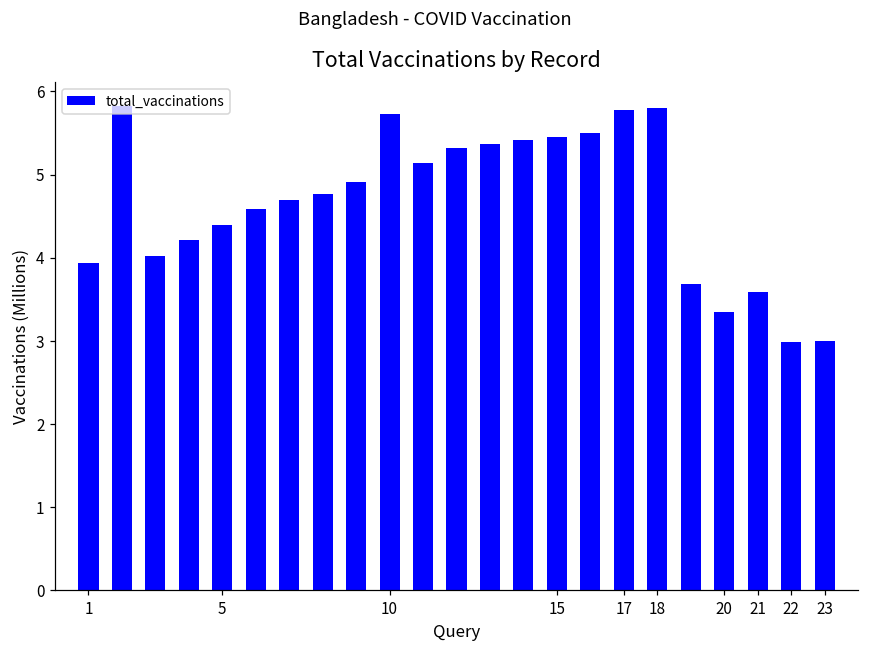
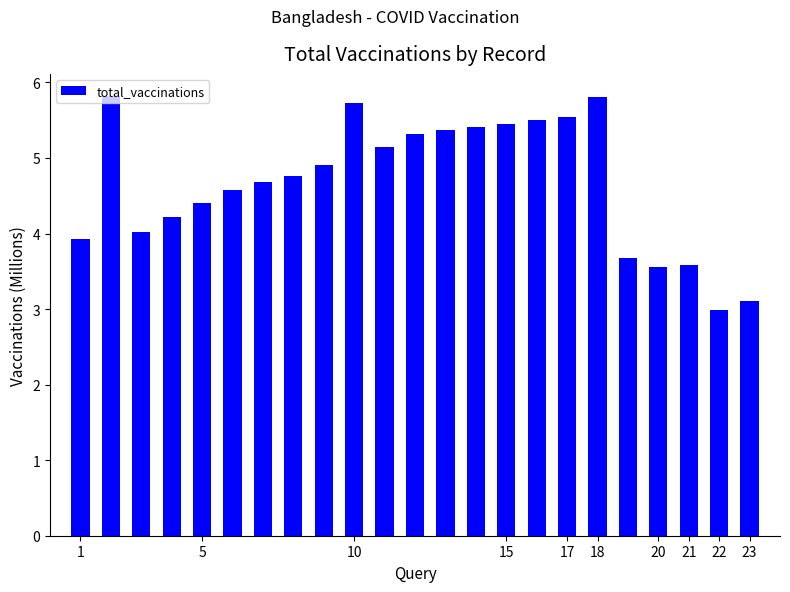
17: 5.8 -> 5.5
20: 3.3 -> 3.6
23: 3.0 -> 3.1
